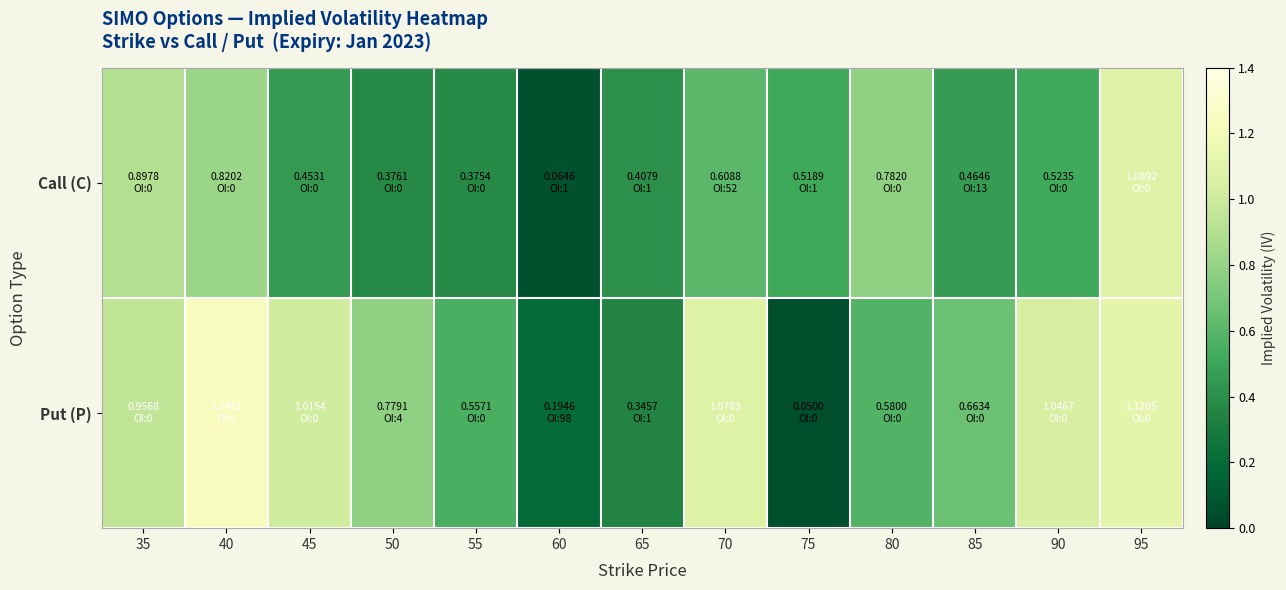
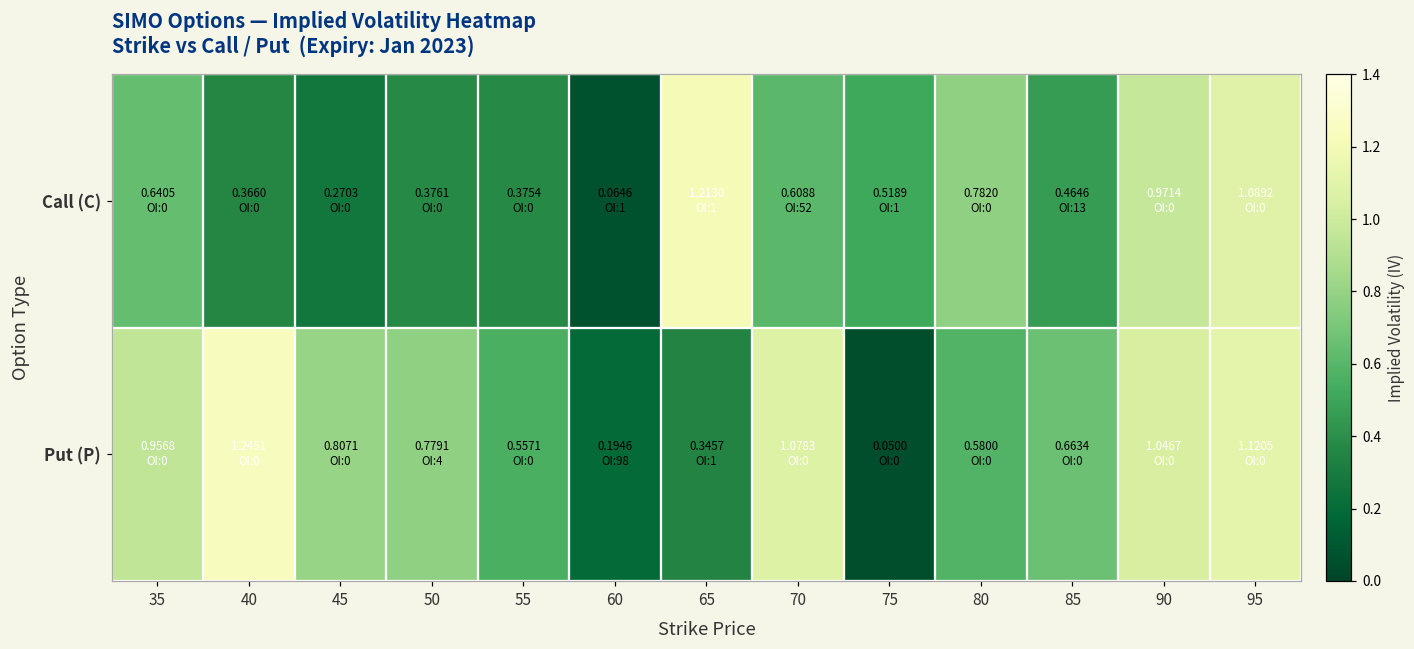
Call (C), 35: 0.8978 -> 0.6405
Call (C), 40: 0.8202 -> 0.3660
Call (C), 45: 0.4531 -> 0.2703
Call (C), 65: 0.4079 -> 1.2130
Call (C), 90: 0.5235 -> 0.9714
Put (P), 45: 1.0154 -> 0.8071
